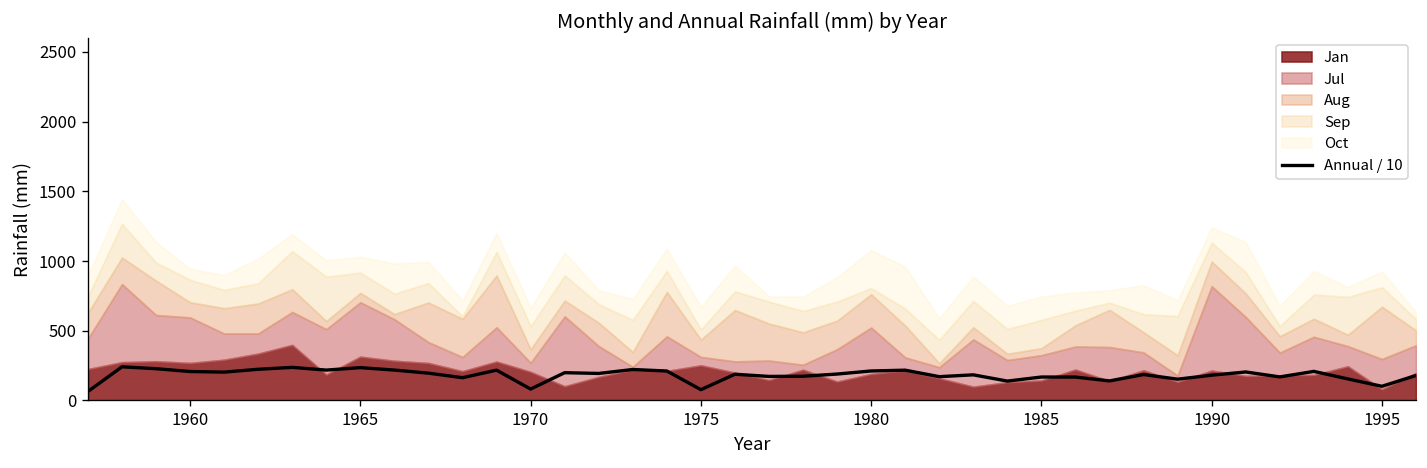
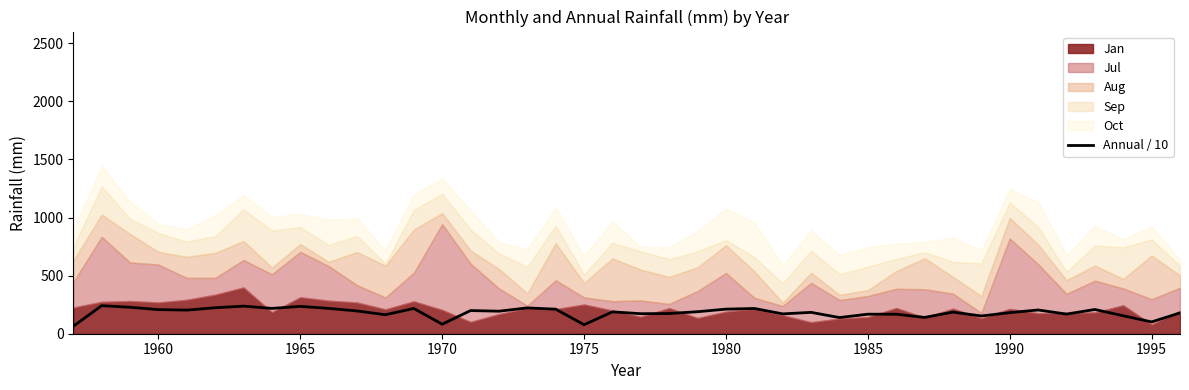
Jul, 1970: 70 -> 740
